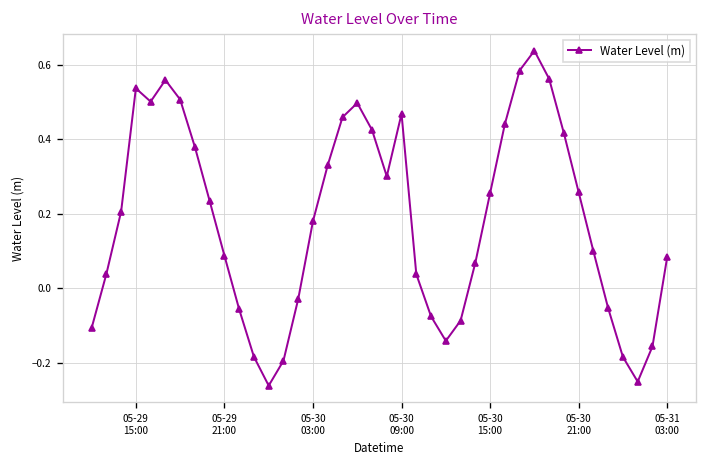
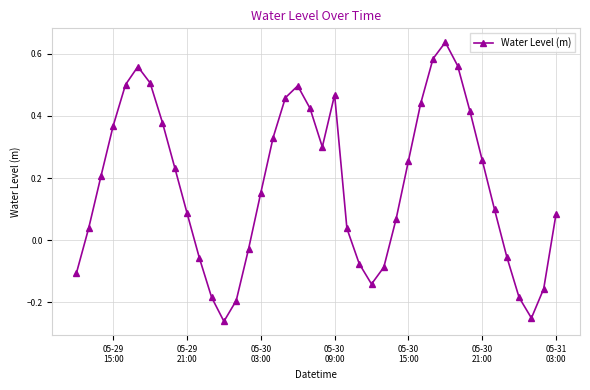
05-29 15:00: 0.54 -> 0.37
05-30 03:00: 0.18 -> 0.15
